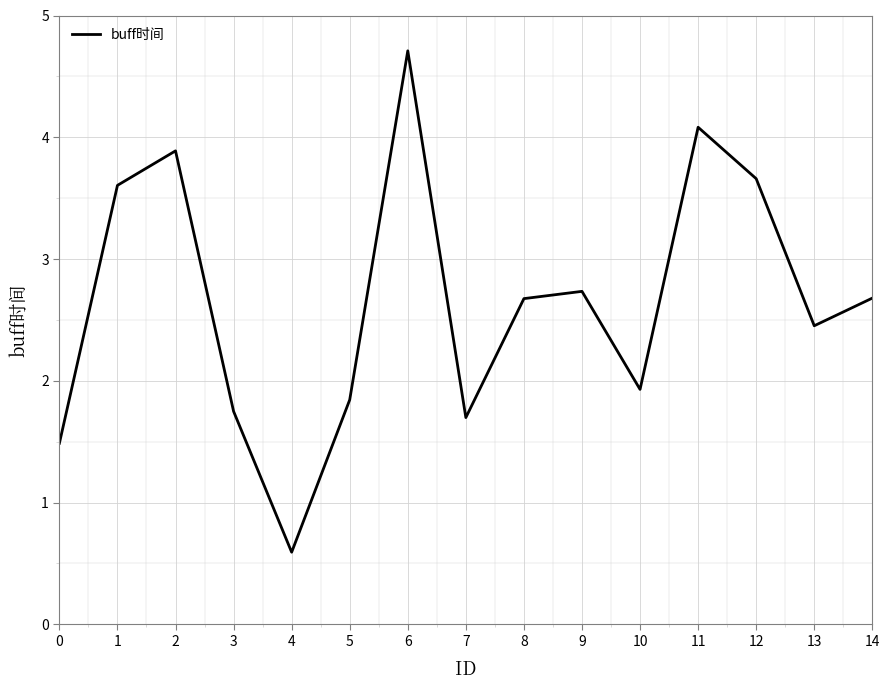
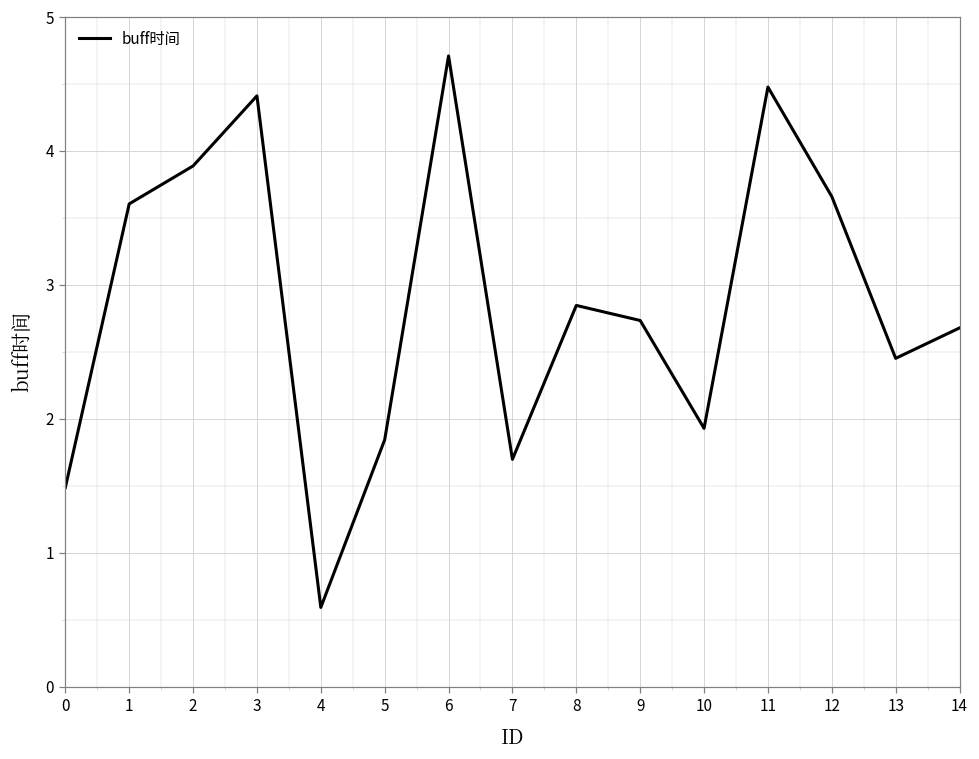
3: 1.75 -> 4.41
8: 2.67 -> 2.85
11: 4.08 -> 4.48
